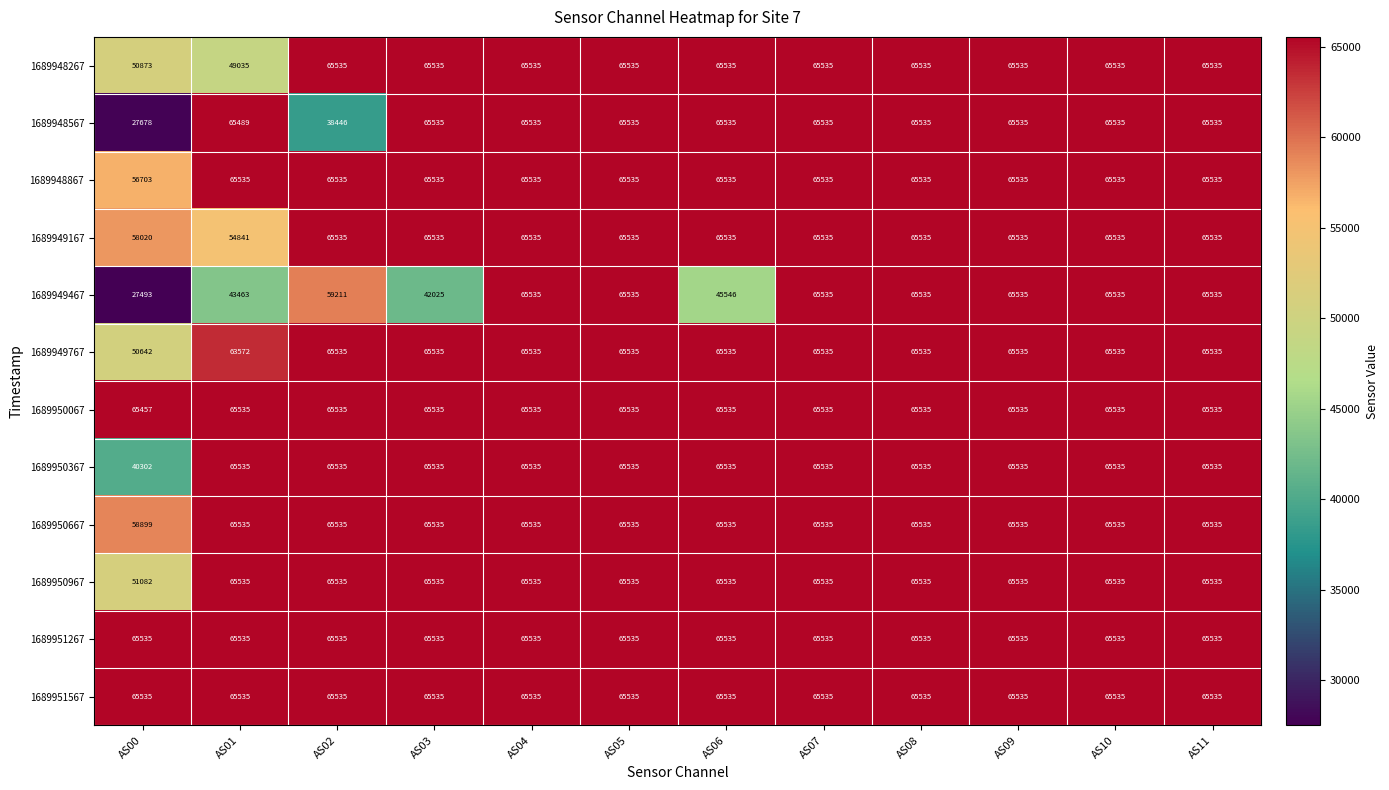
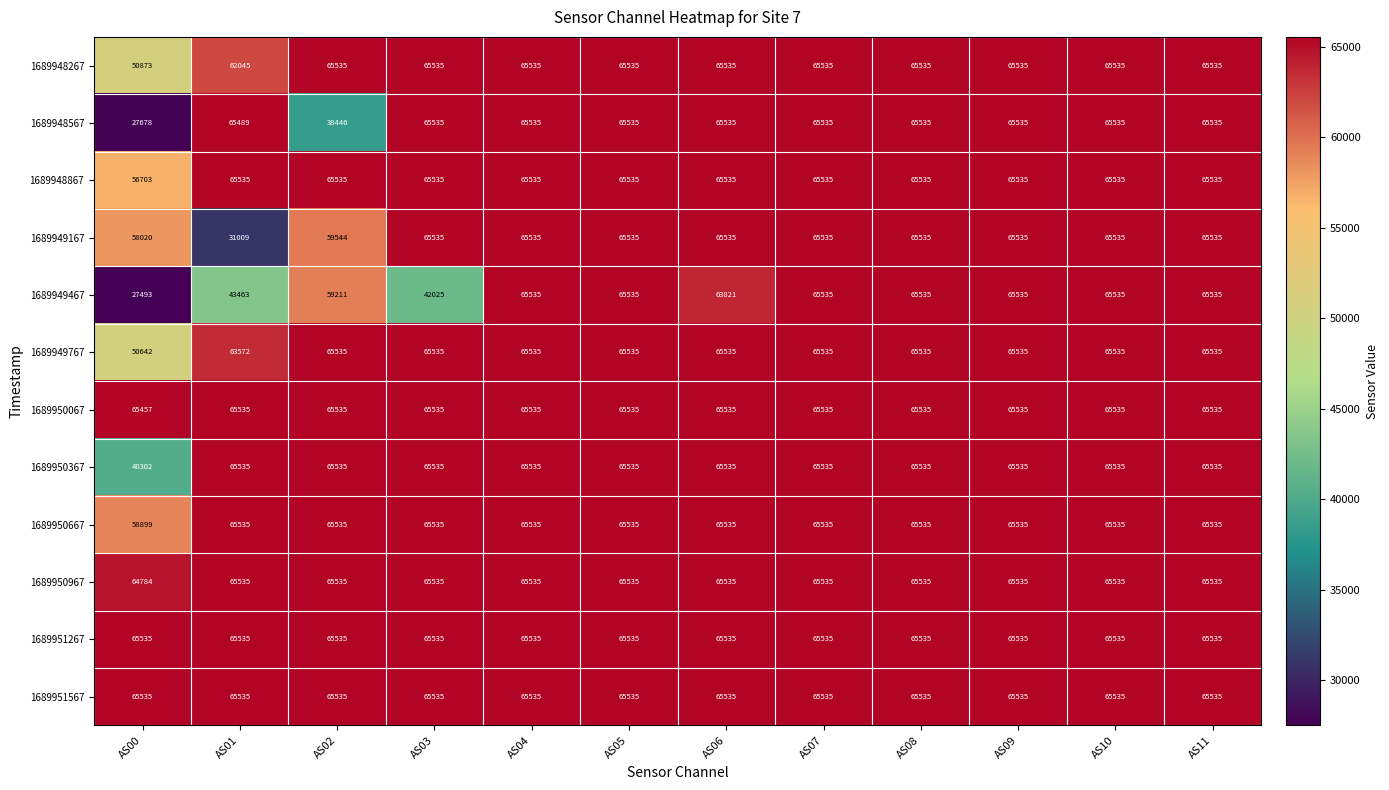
1689948267, AS01: 49035 -> 62045
1689949167, AS01: 54841 -> 31009
1689949167, AS02: 65535 -> 59544
1689949467, AS06: 45546 -> 63821
1689950967, AS00: 51082 -> 64784
